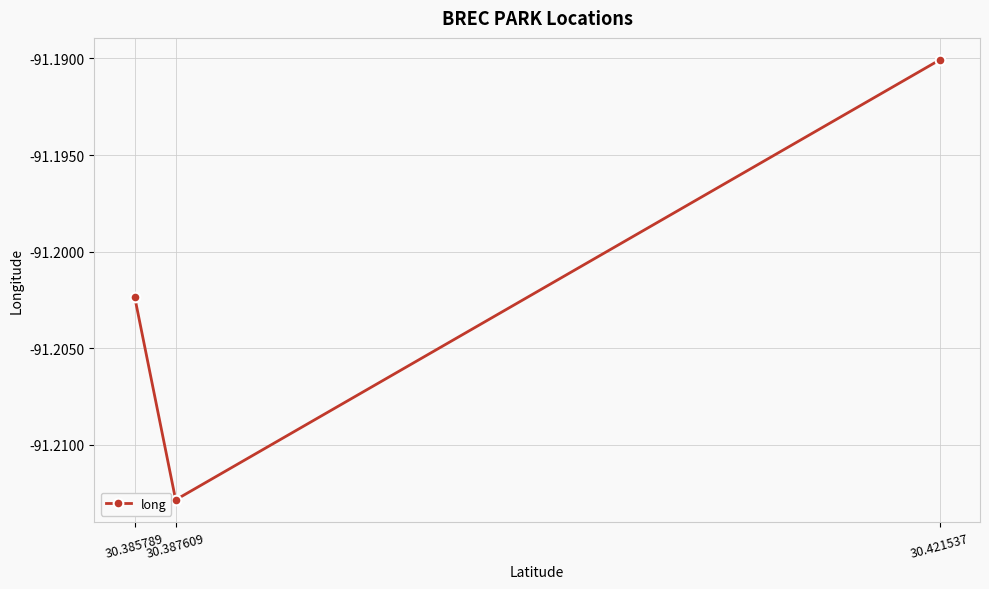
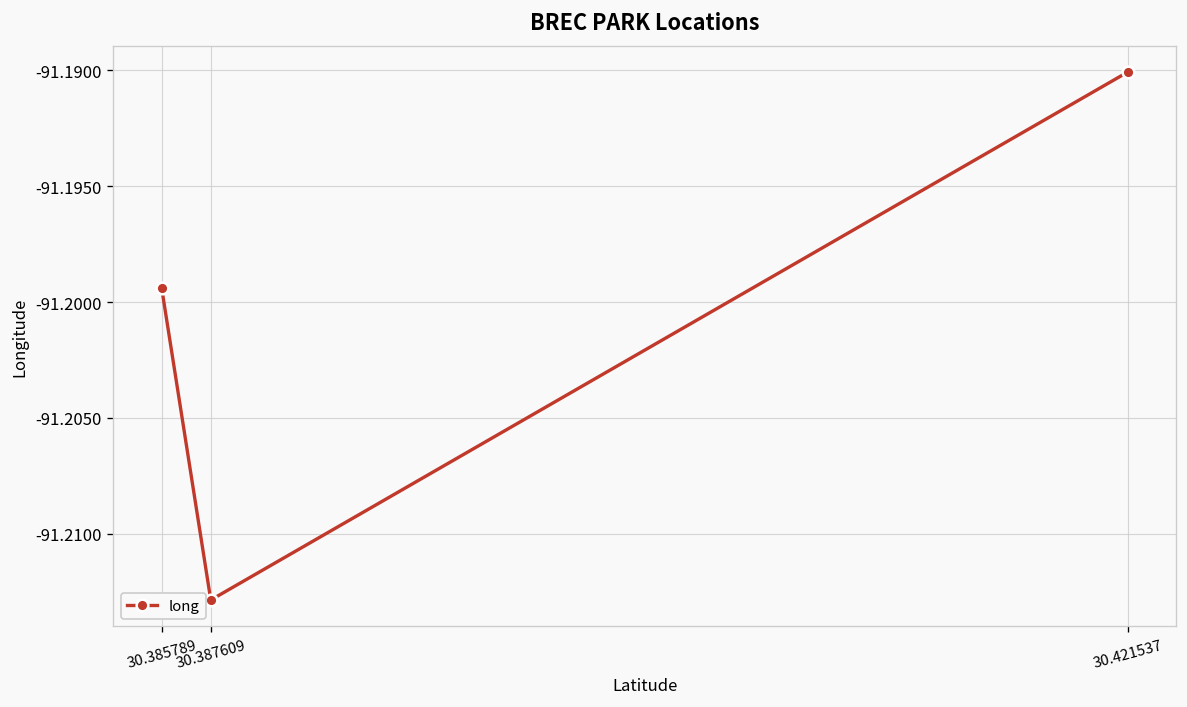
30.385789: -91.2023 -> -91.1994
